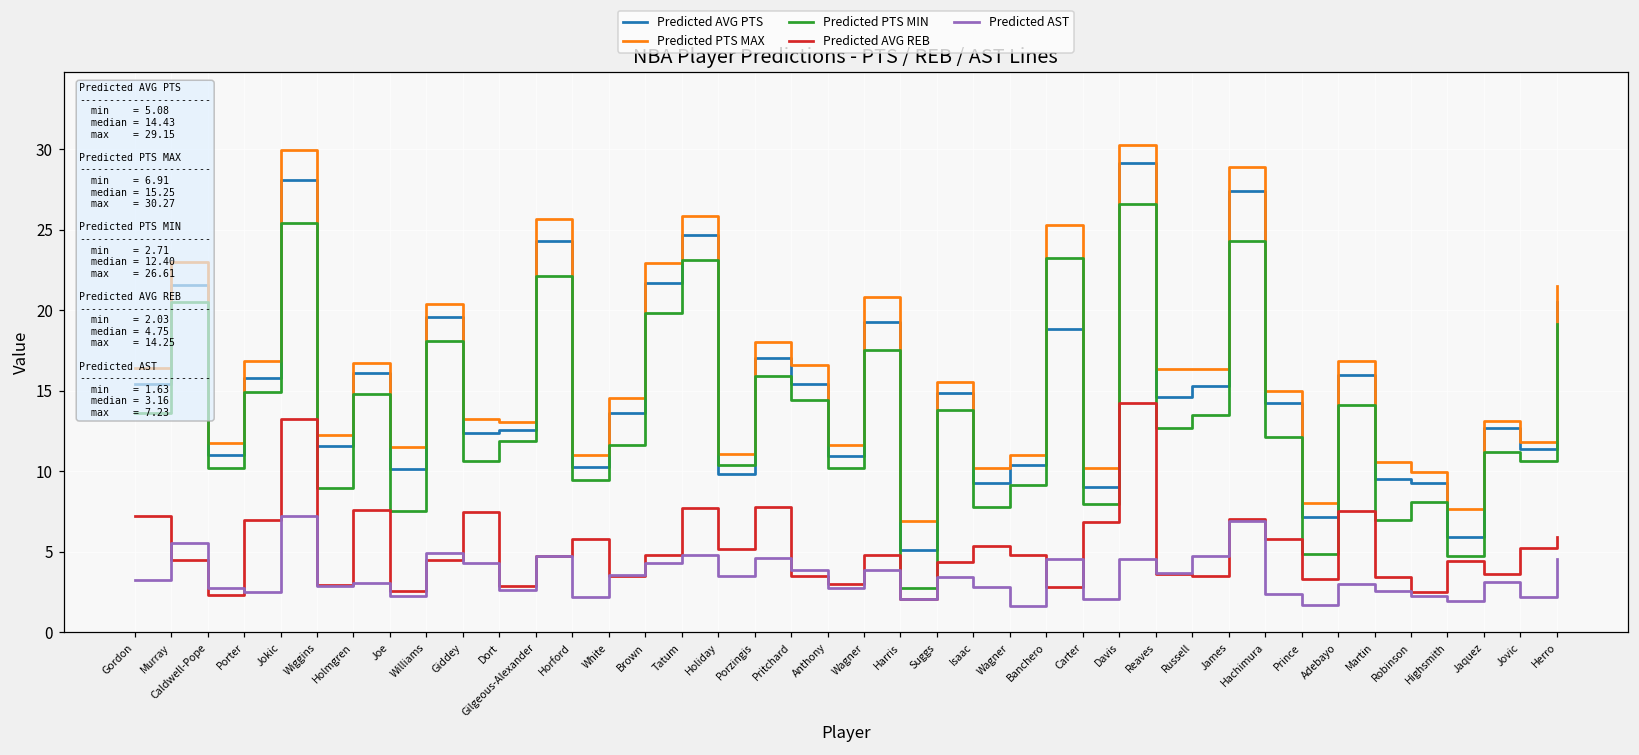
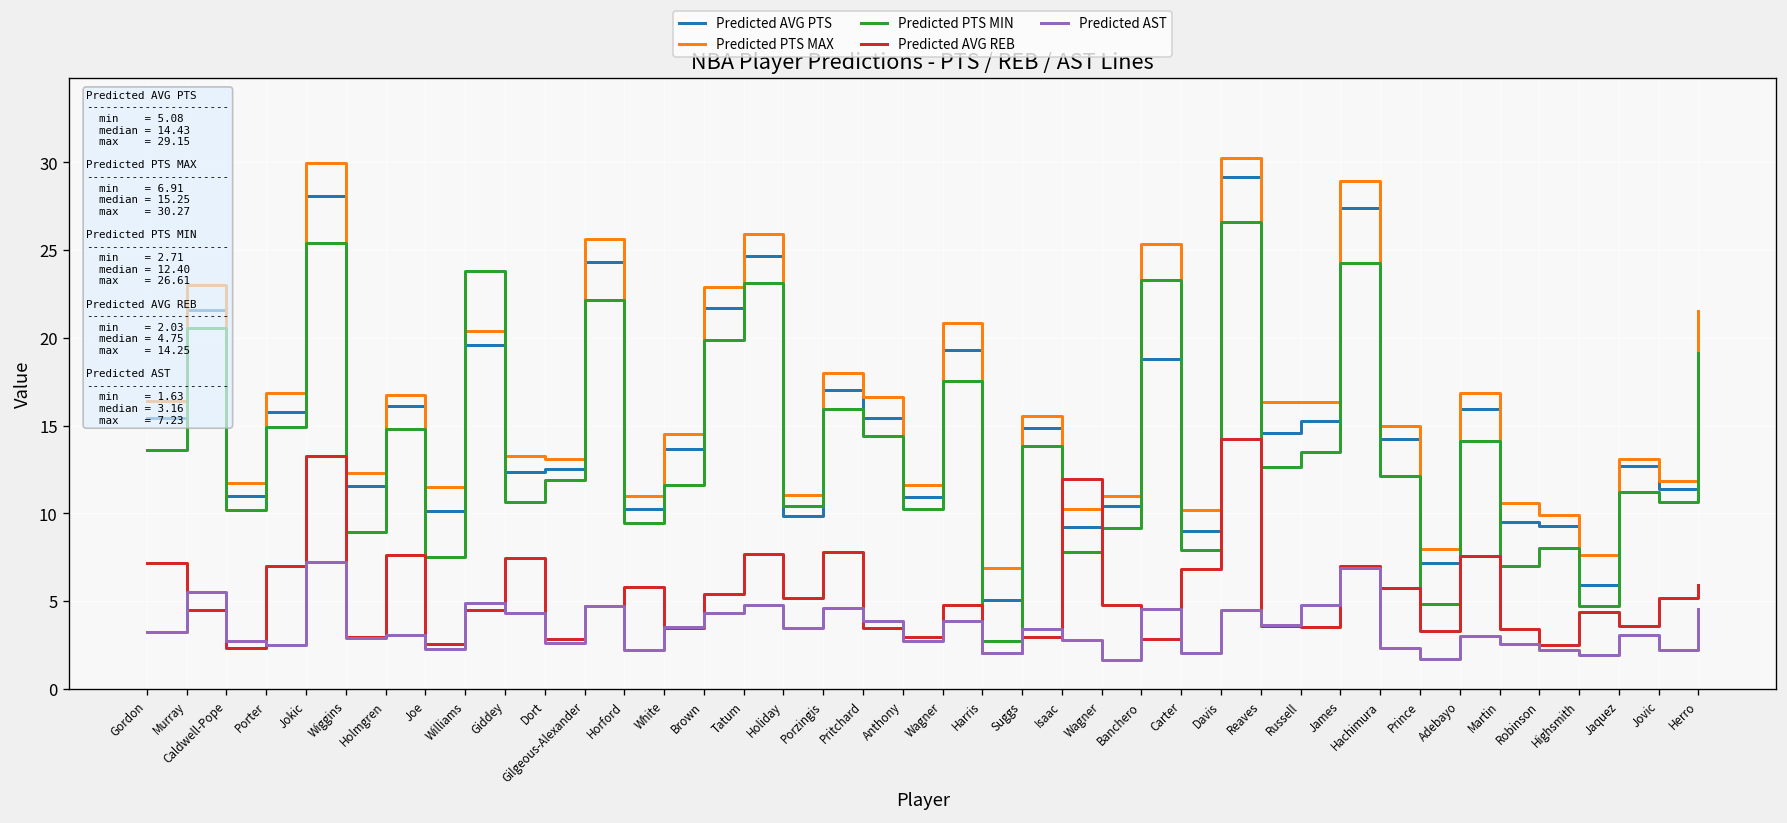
Predicted PTS MIN, Williams: 18.1 -> 23.8
Predicted AVG REB, Brown: 4.8 -> 5.4
Predicted AVG REB, Suggs: 4.4 -> 3.0
Predicted AVG REB, Isaac: 5.4 -> 11.9
